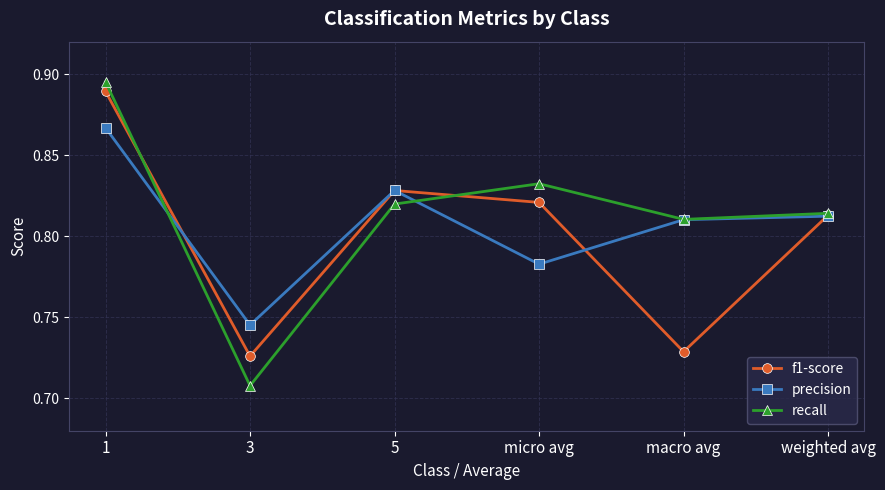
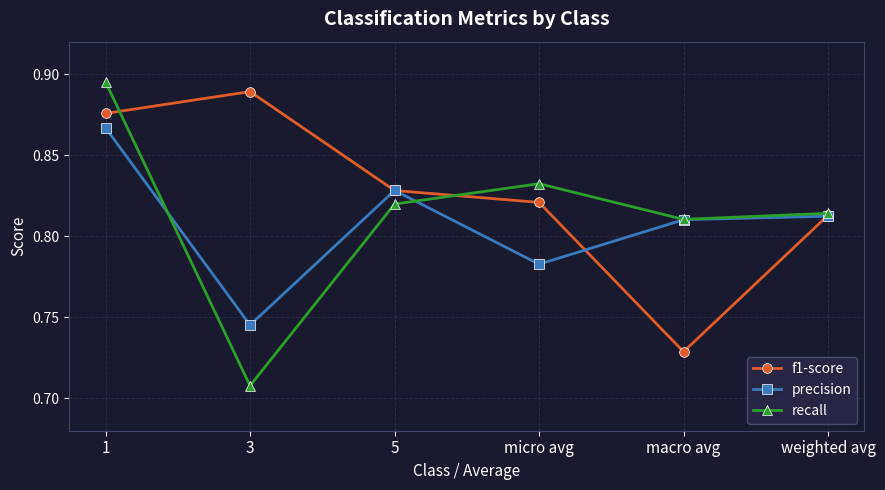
f1-score, 1: 0.889 -> 0.876
f1-score, 3: 0.726 -> 0.889
